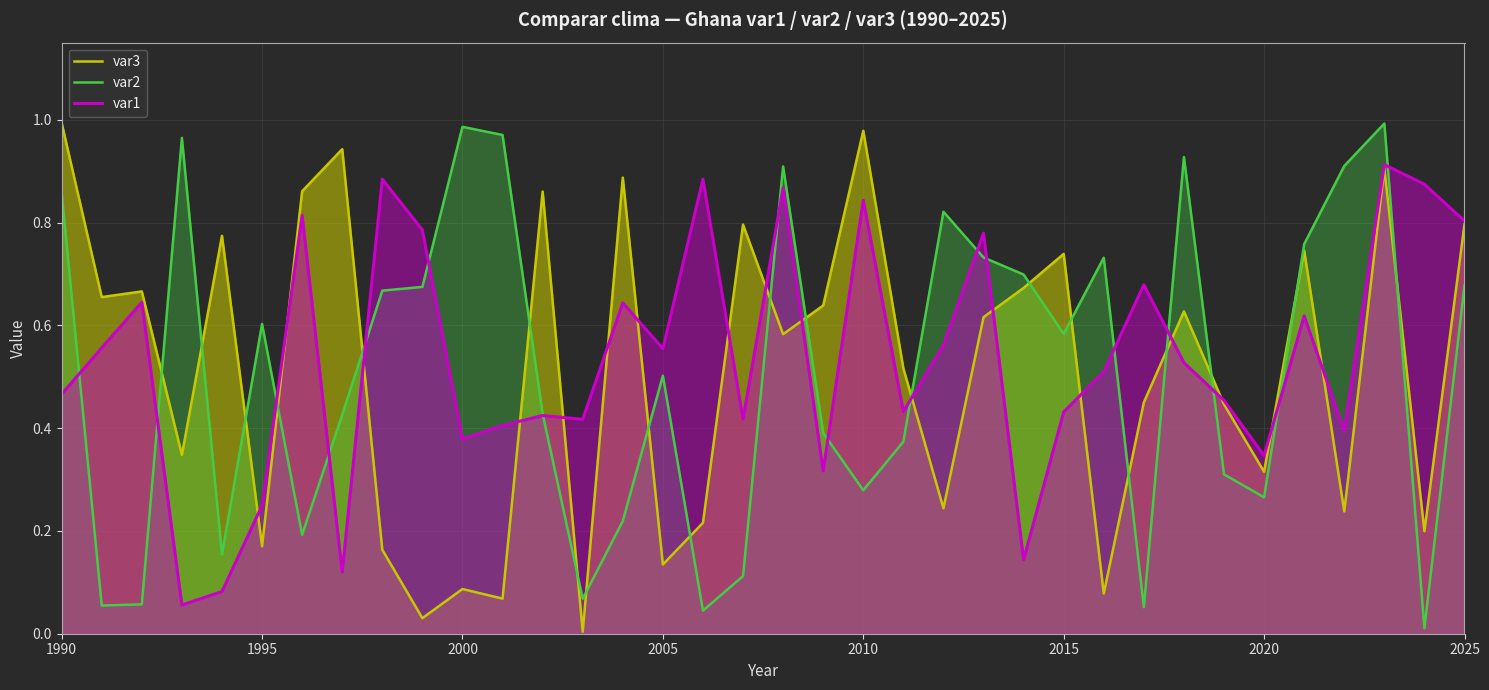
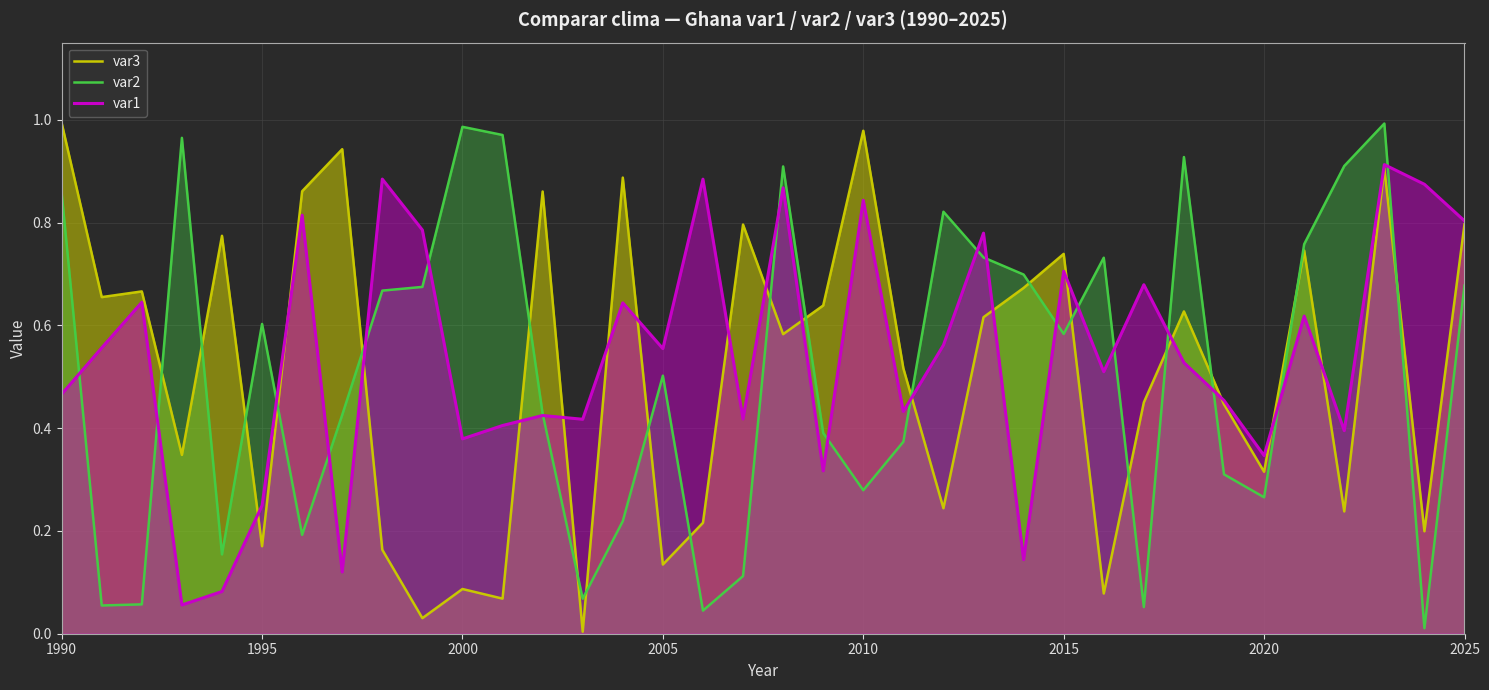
var1, 2015: 0.43 -> 0.71
